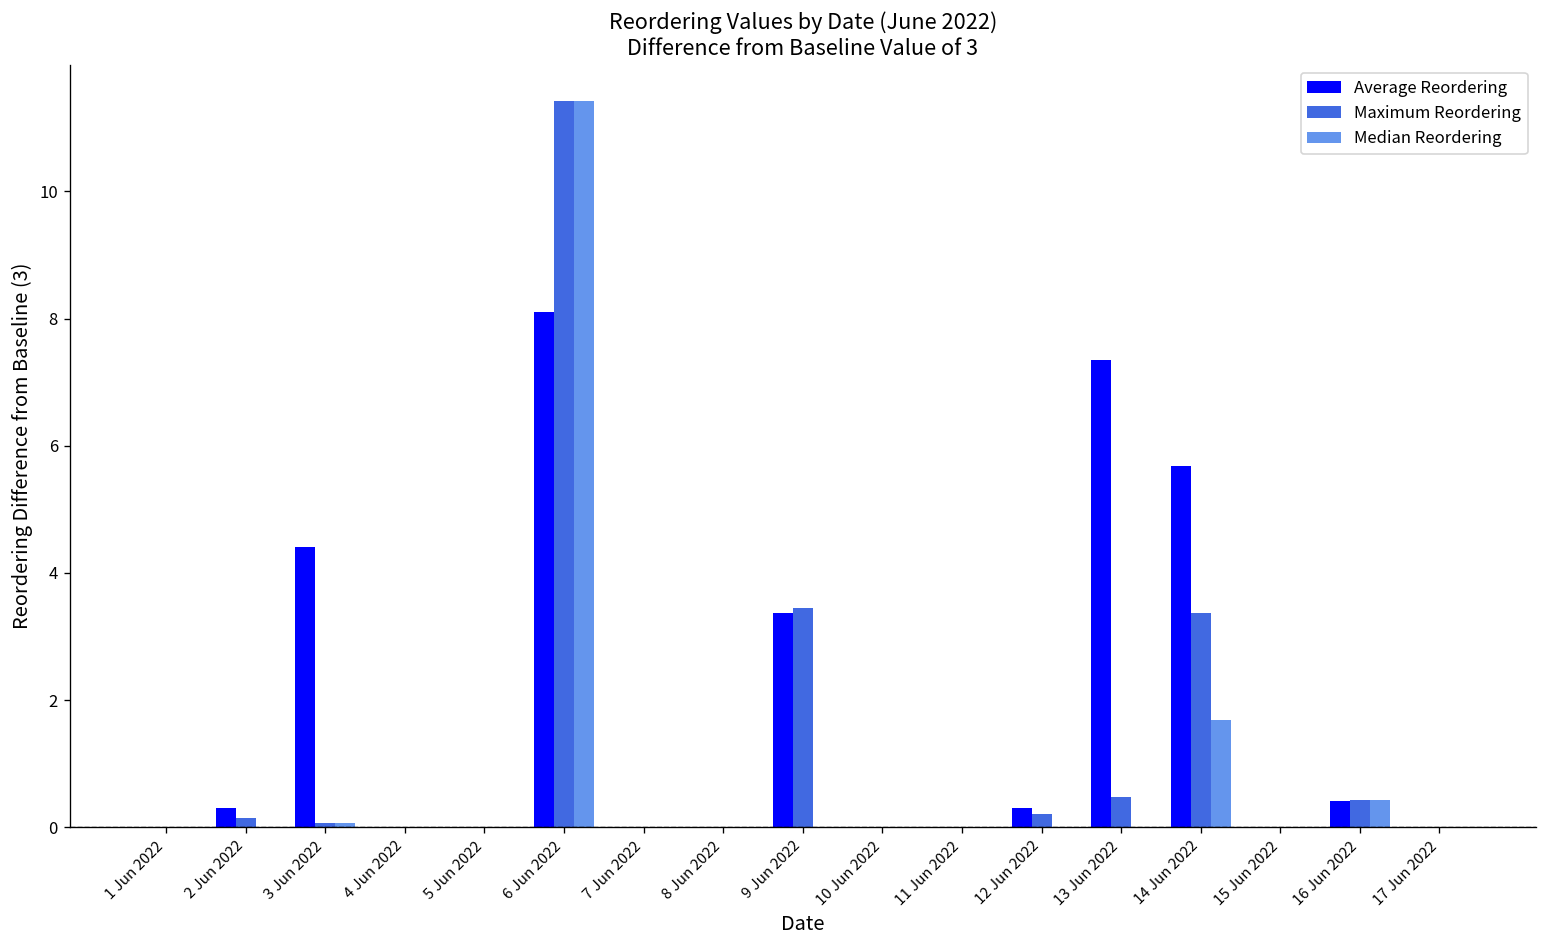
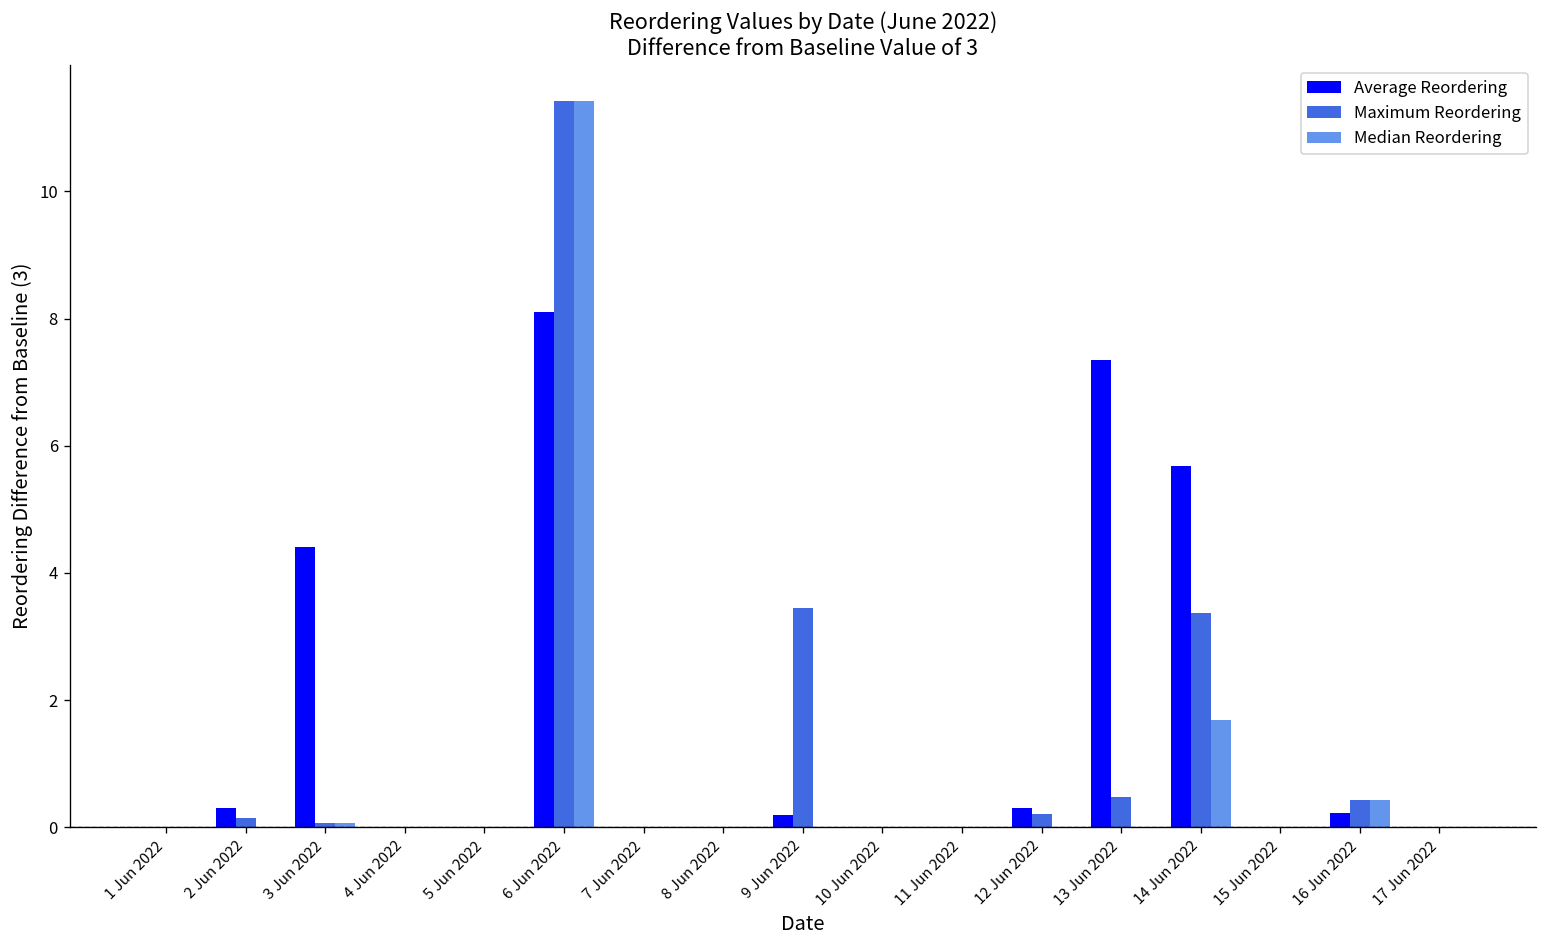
Average Reordering, 9 Jun 2022: 3.4 -> 0.2
Average Reordering, 16 Jun 2022: 0.4 -> 0.2
